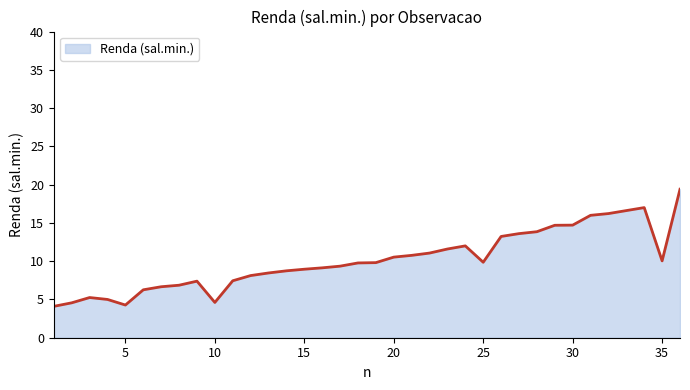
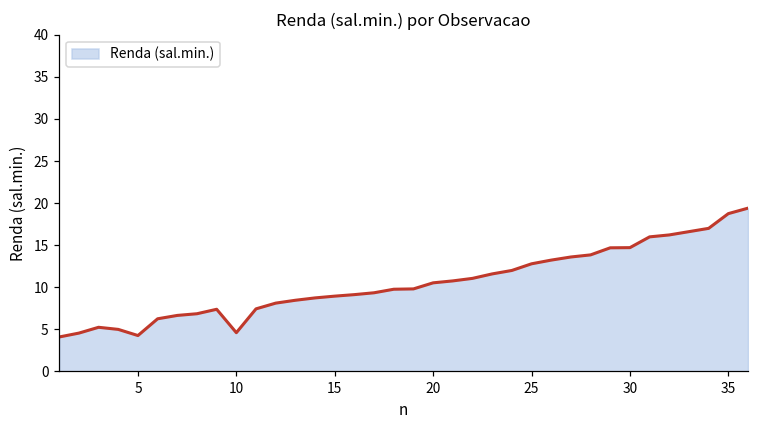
25: 10 -> 13
35: 10 -> 19
